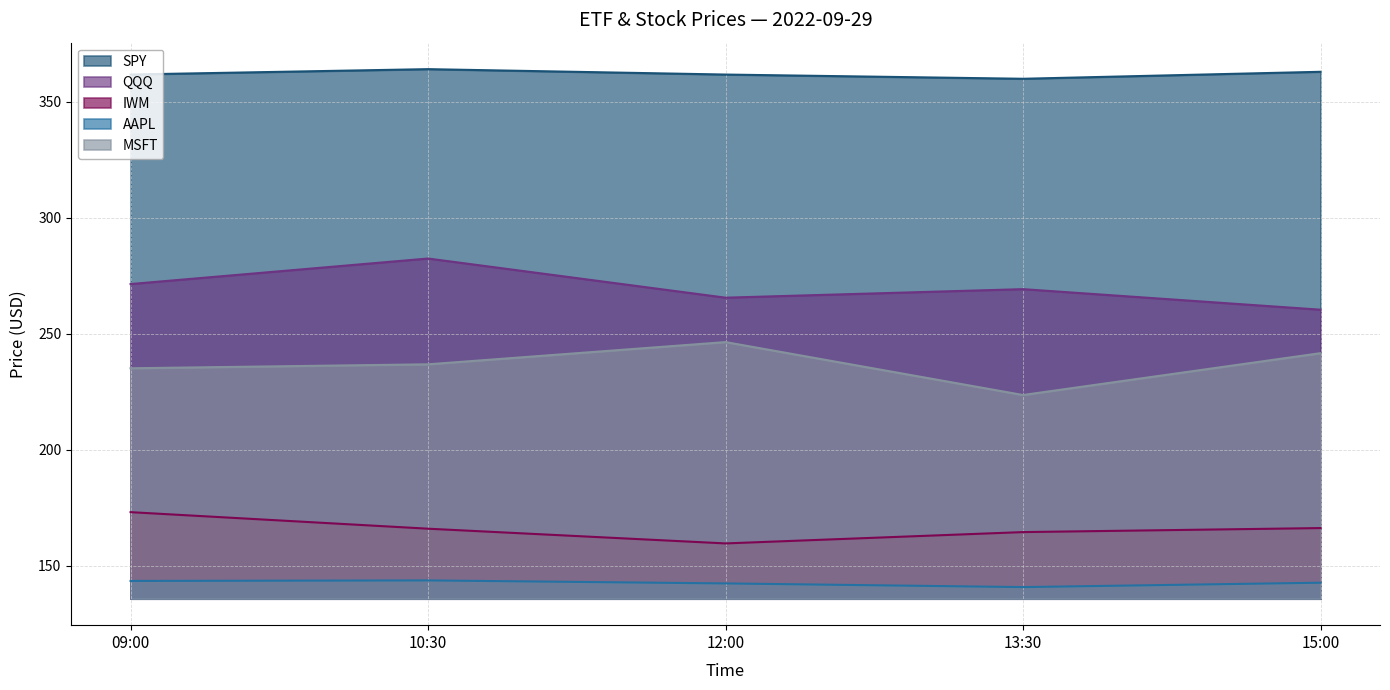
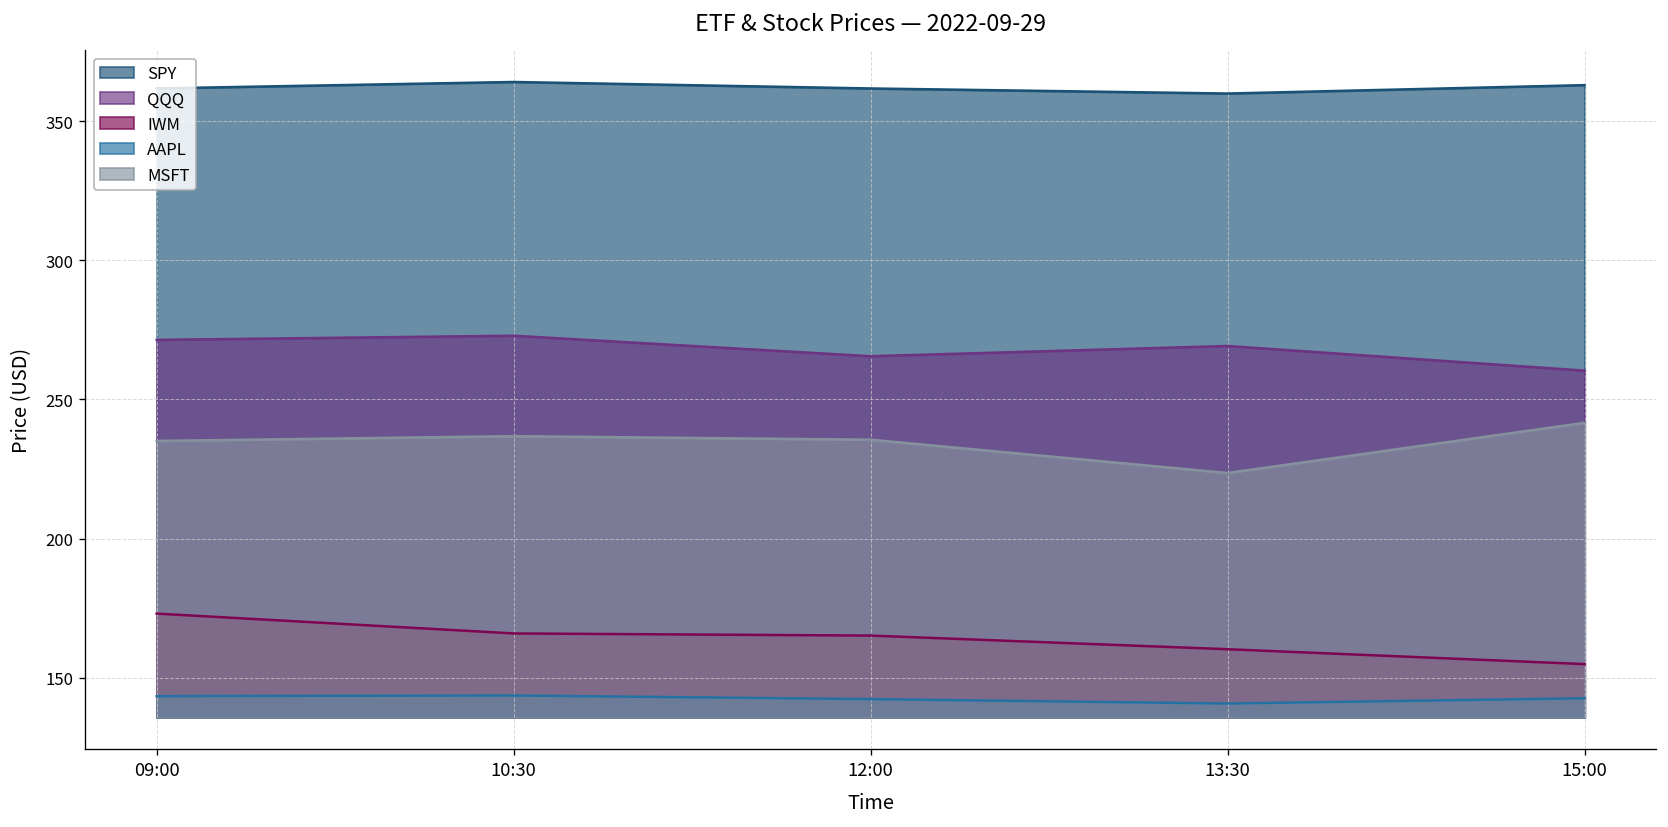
QQQ, 10:30: 282 -> 273
IWM, 12:00: 160 -> 165
MSFT, 12:00: 246 -> 236
IWM, 13:30: 164 -> 160
IWM, 15:00: 166 -> 155
